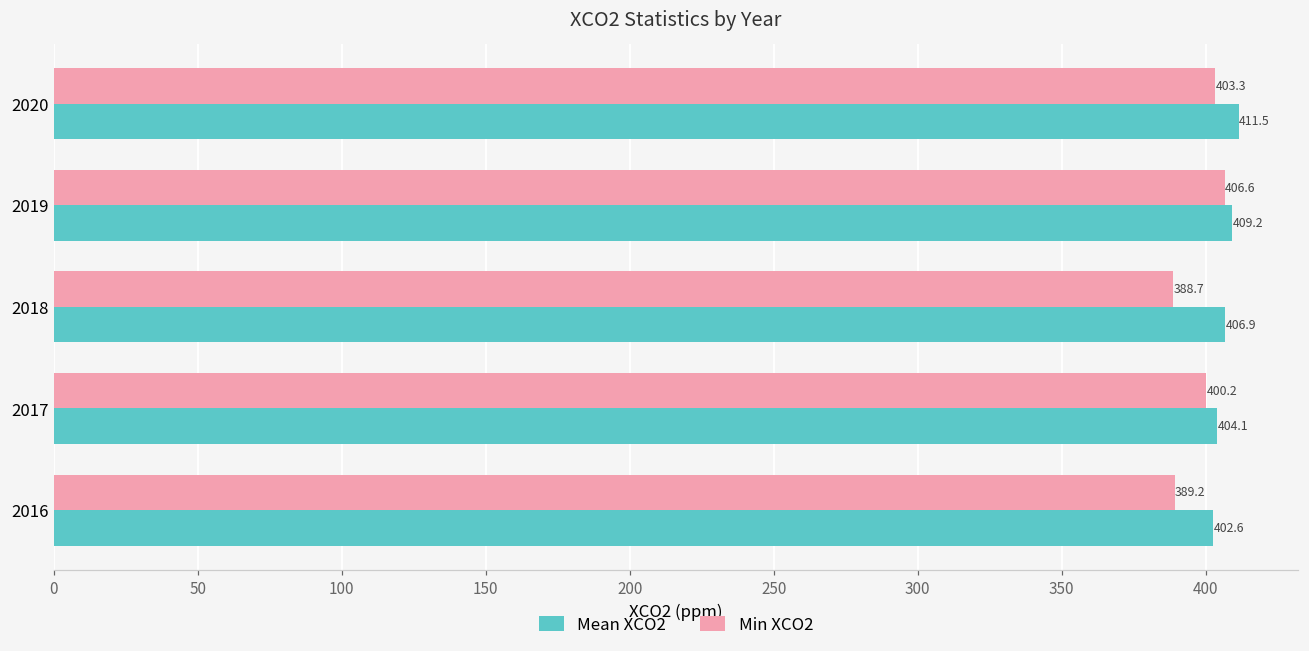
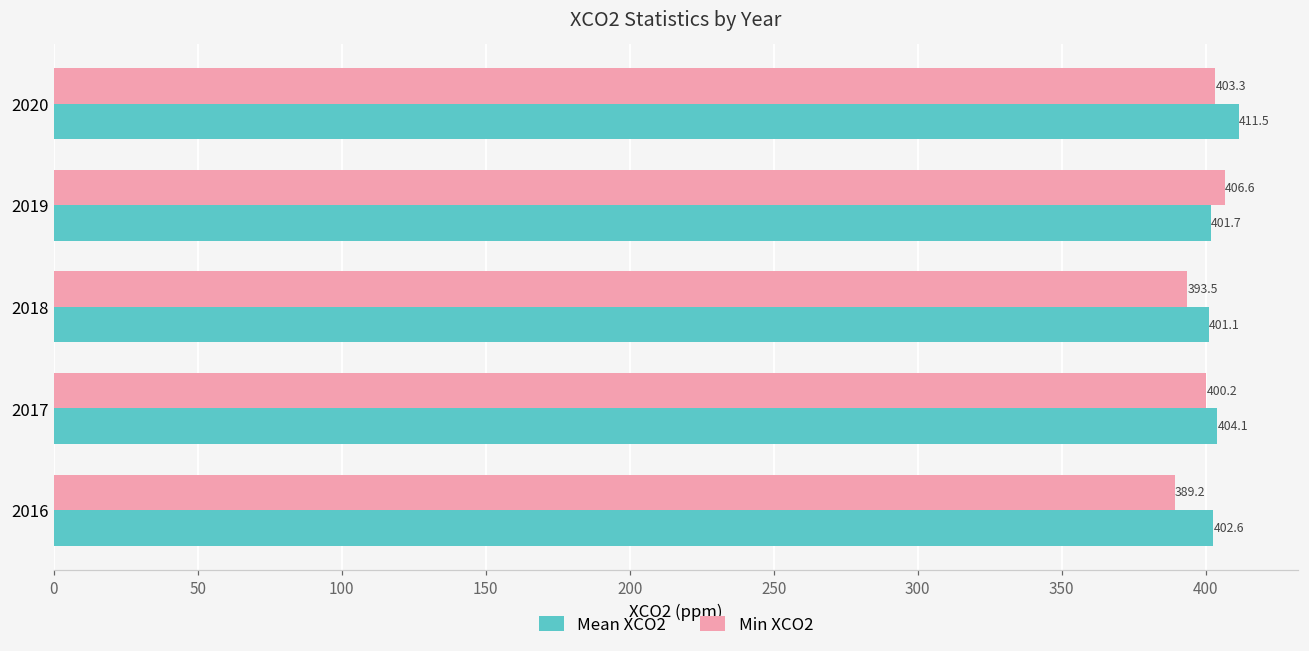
Mean XCO2, 2019: 409.2 -> 401.7
Min XCO2, 2018: 388.7 -> 393.5
Mean XCO2, 2018: 406.9 -> 401.1
